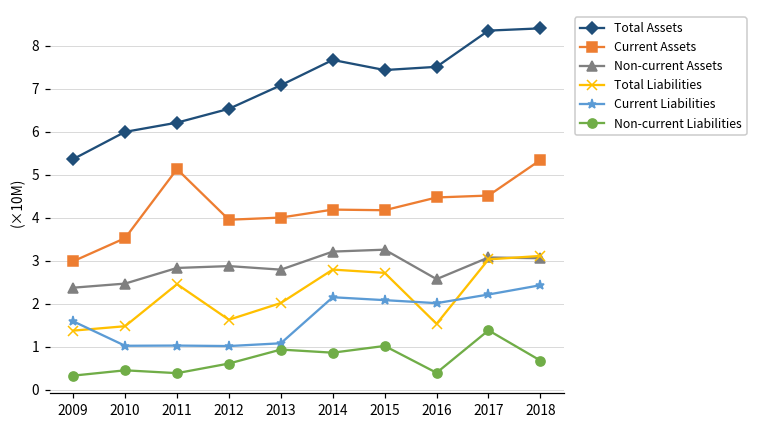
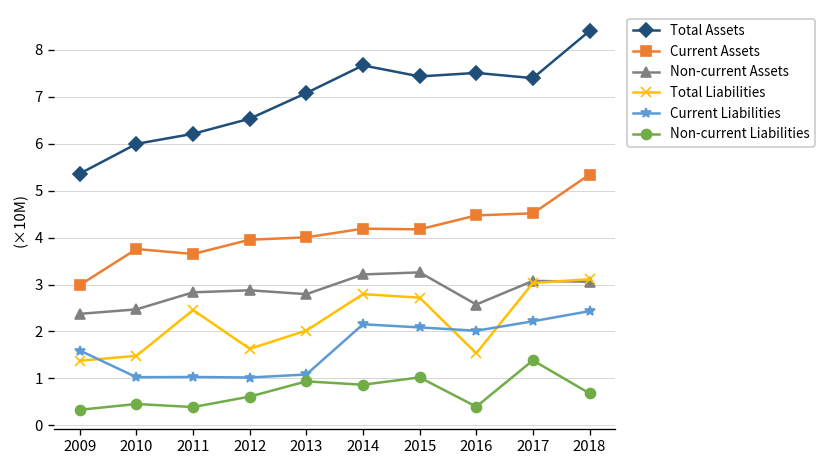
Current Assets, 2010: 3.5 -> 3.8
Current Assets, 2011: 5.1 -> 3.7
Total Assets, 2017: 8.4 -> 7.4
